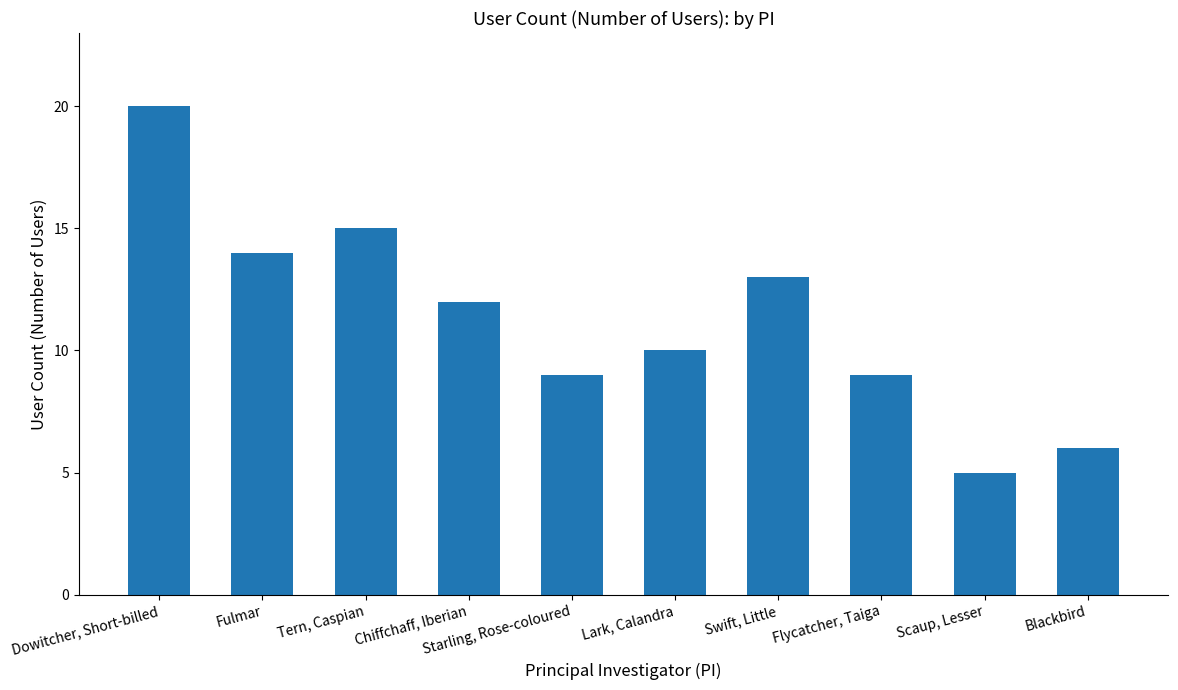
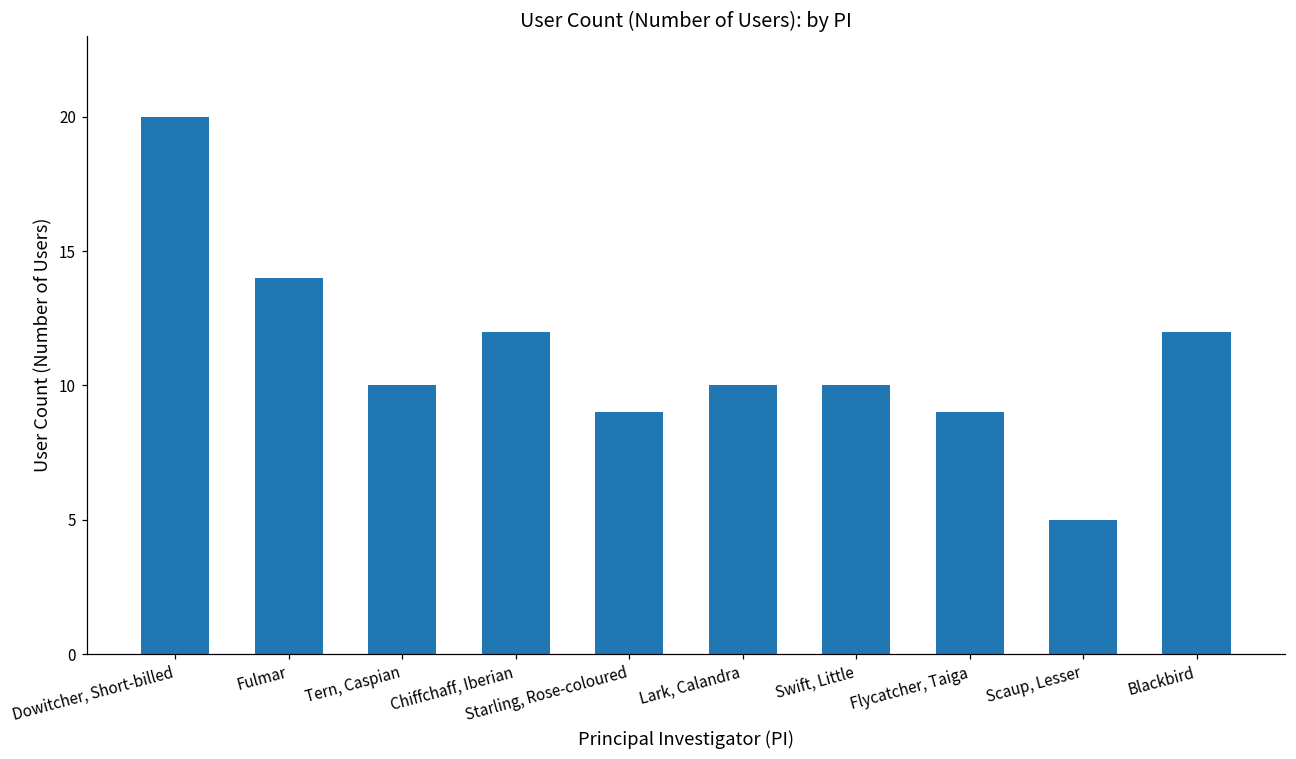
Tern, Caspian: 15 -> 10
Swift, Little: 13 -> 10
Blackbird: 6 -> 12
